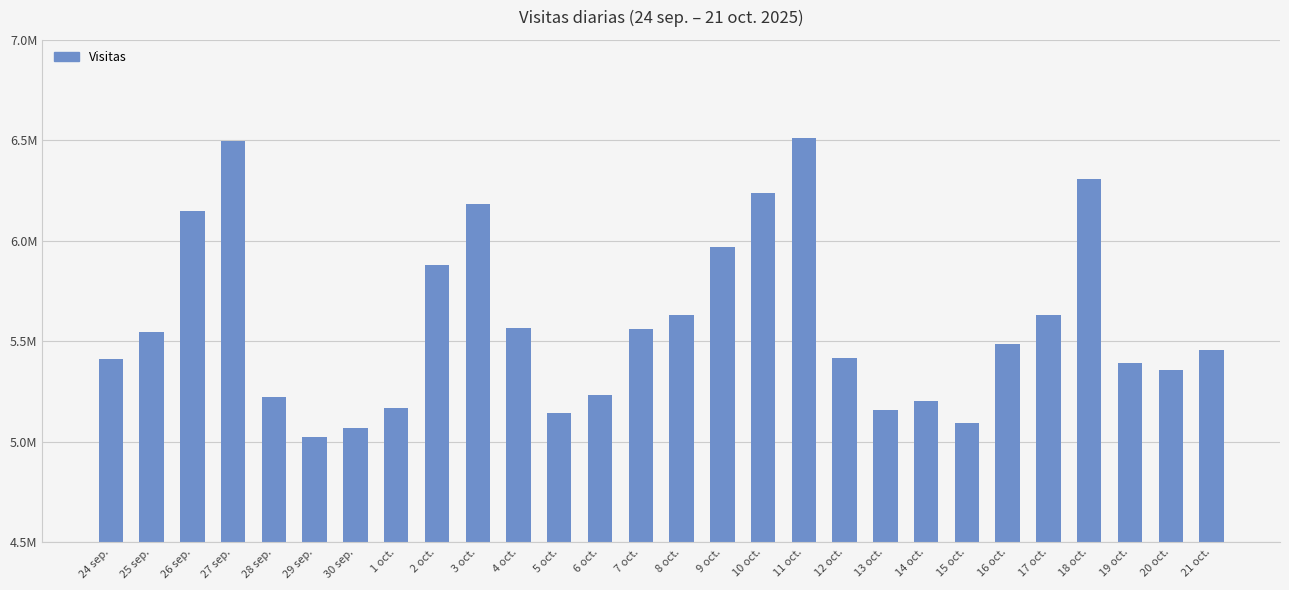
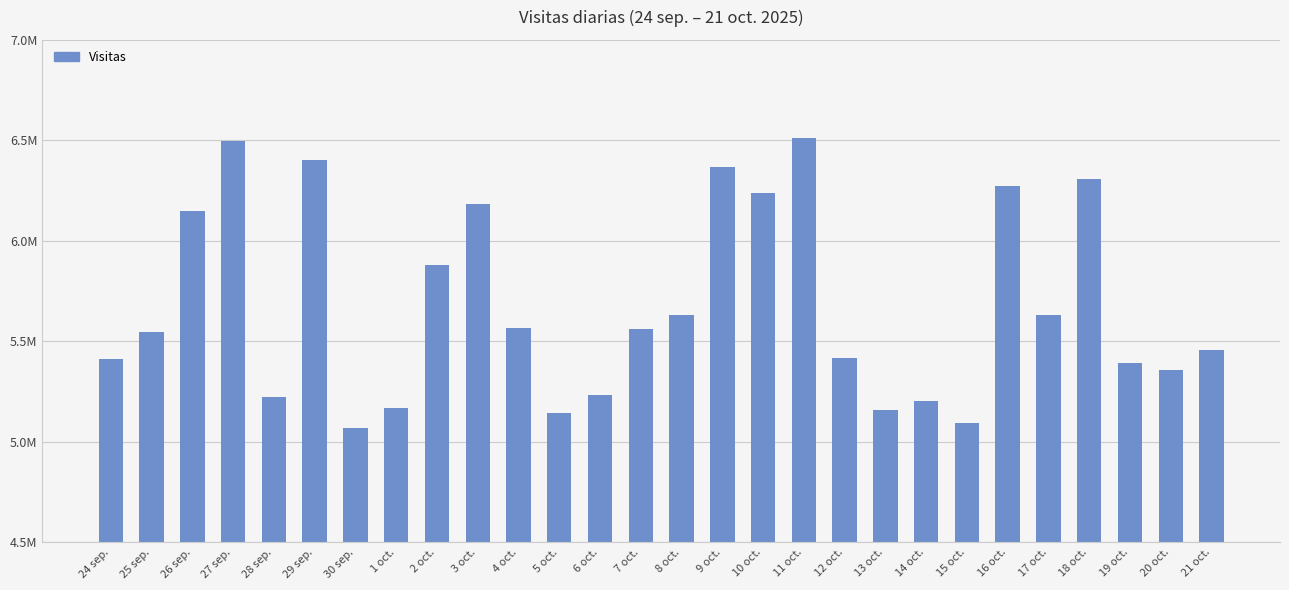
29 sep.: 5020000 -> 6400000
9 oct.: 5970000 -> 6370000
16 oct.: 5490000 -> 6270000
